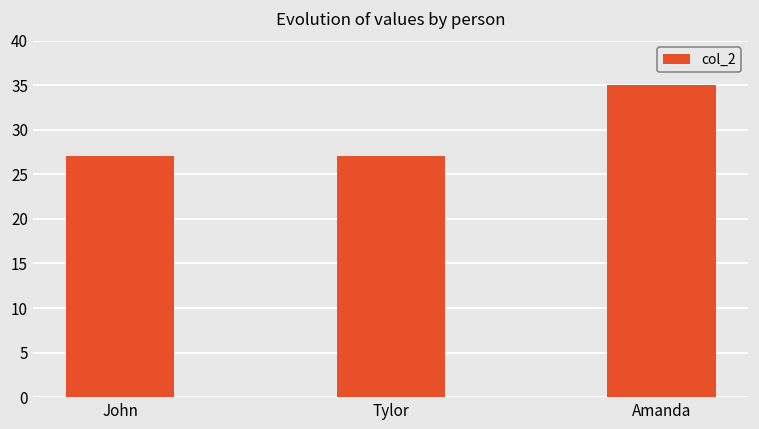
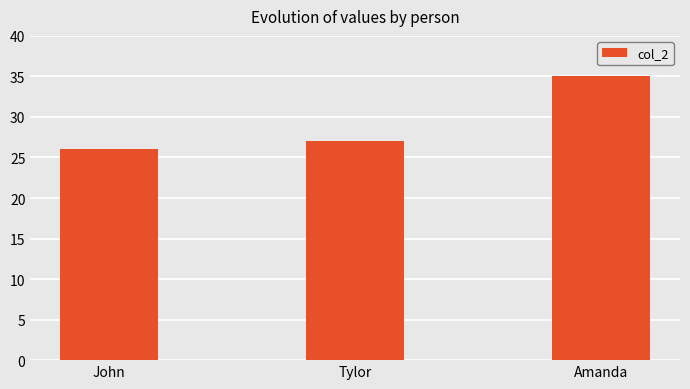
John: 27 -> 26
